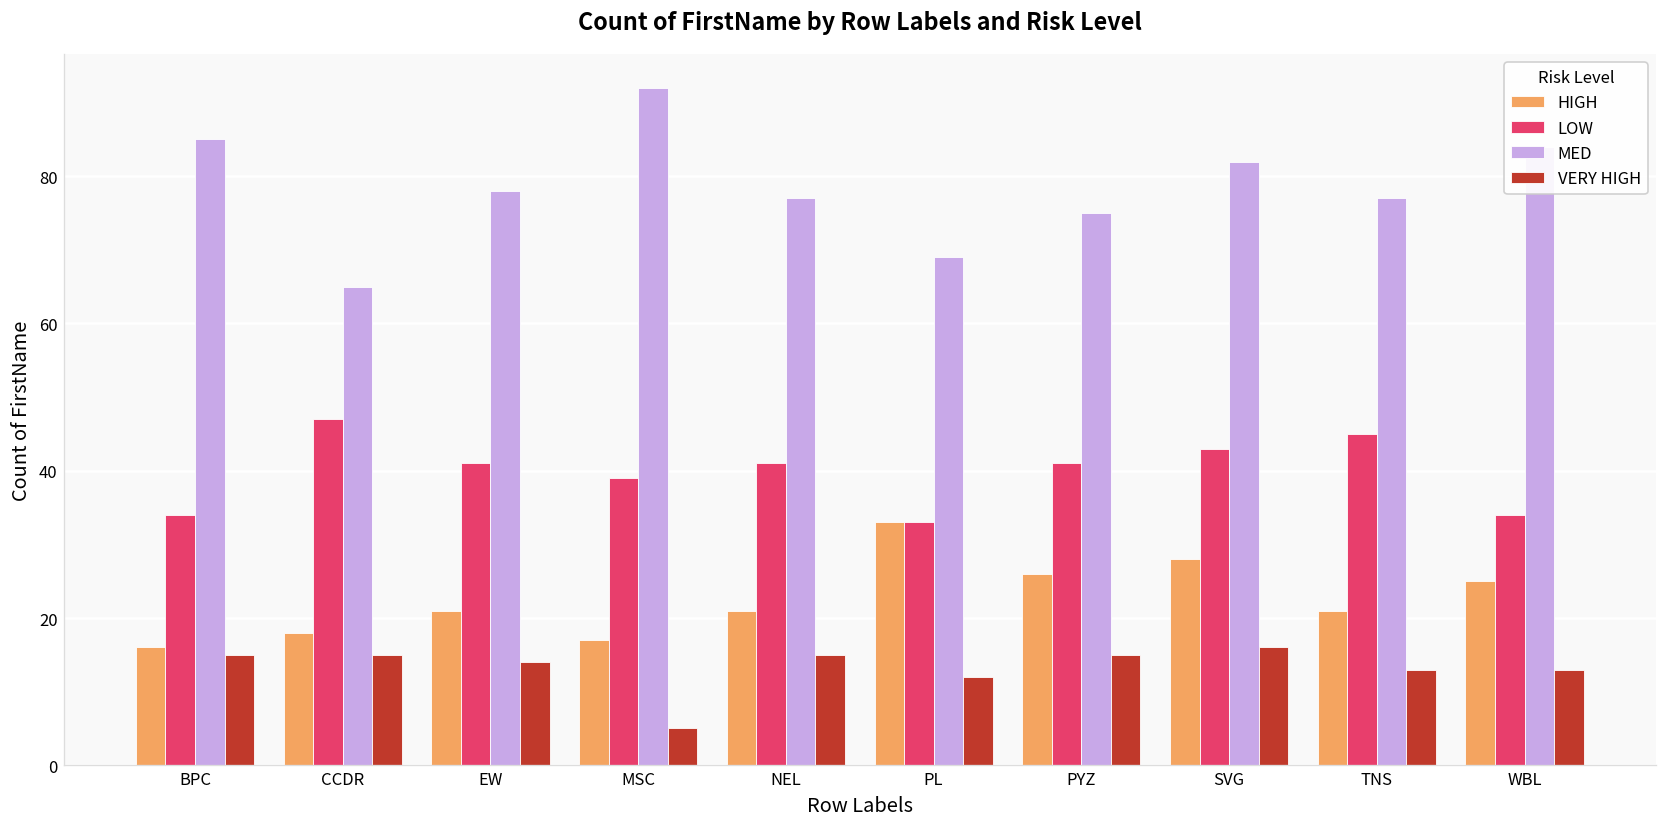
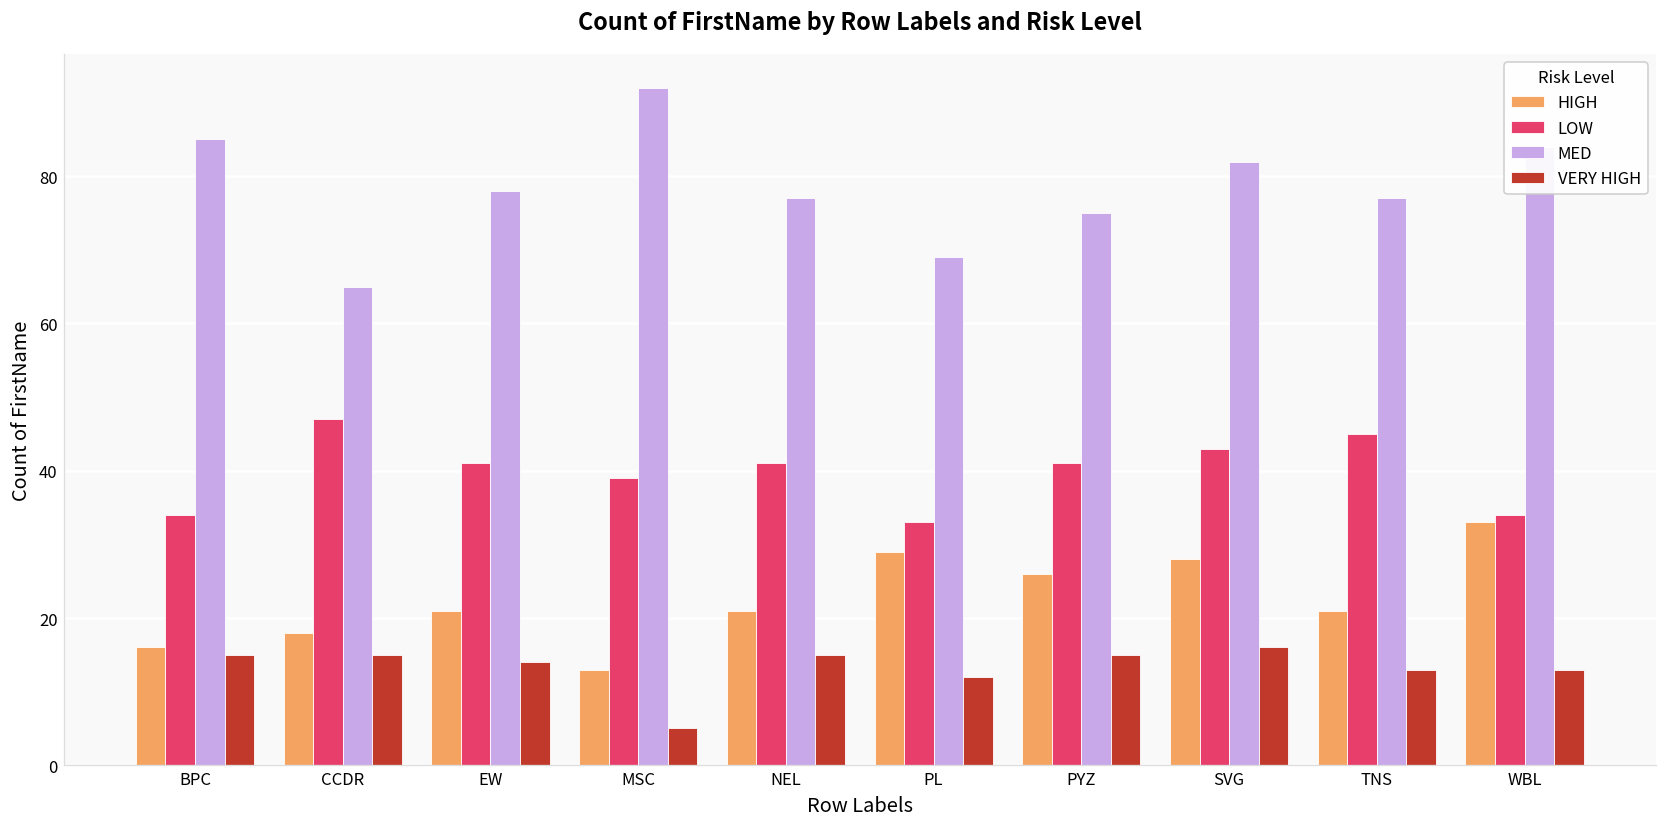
HIGH, MSC: 17 -> 13
HIGH, PL: 33 -> 29
HIGH, WBL: 25 -> 33
